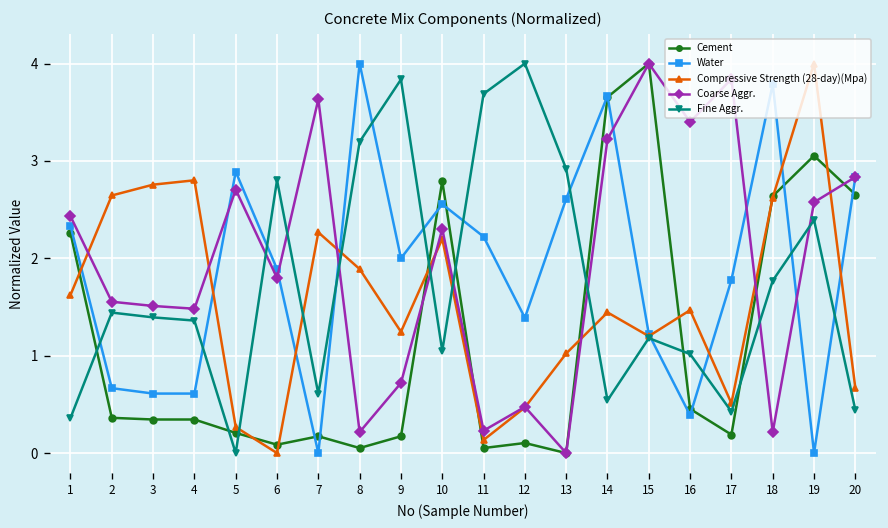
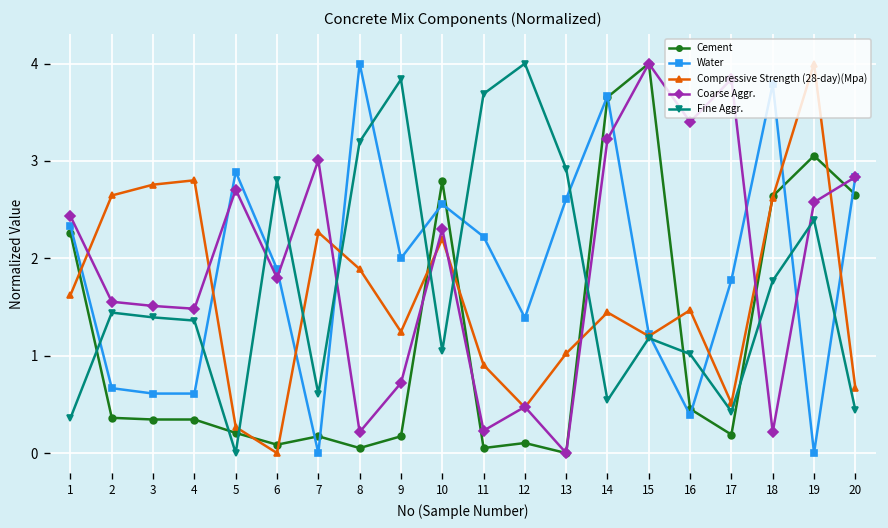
Coarse Aggr., 7: 3.6 -> 3.0
Compressive Strength (28-day)(Mpa), 11: 0.1 -> 0.9
